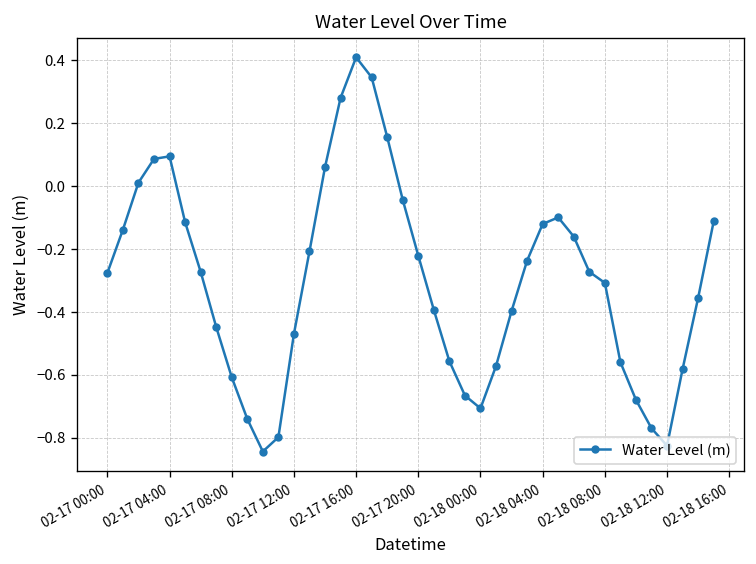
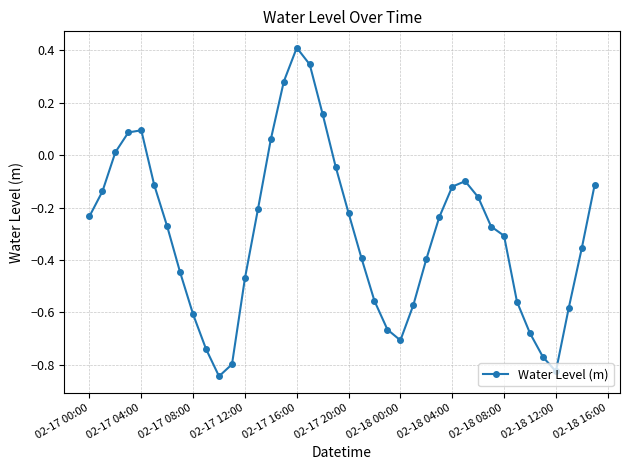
02-17 00:00: -0.28 -> -0.23
